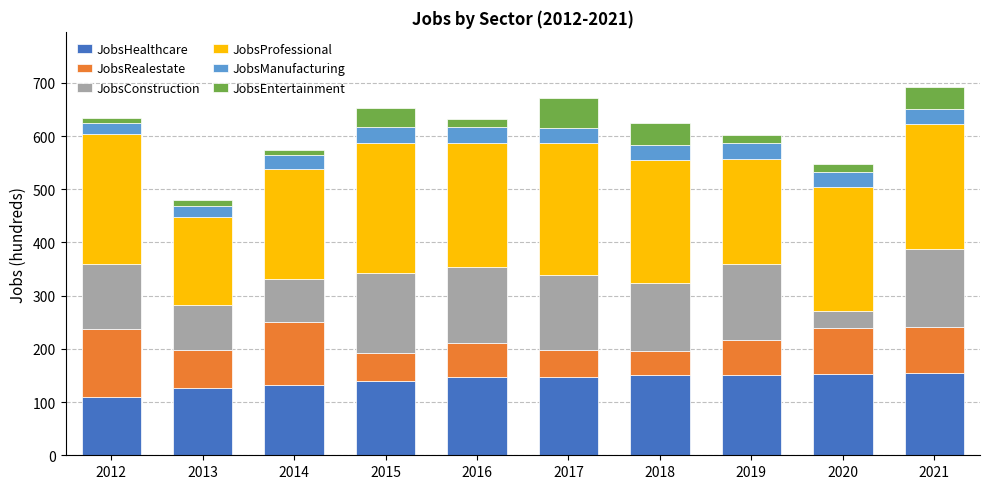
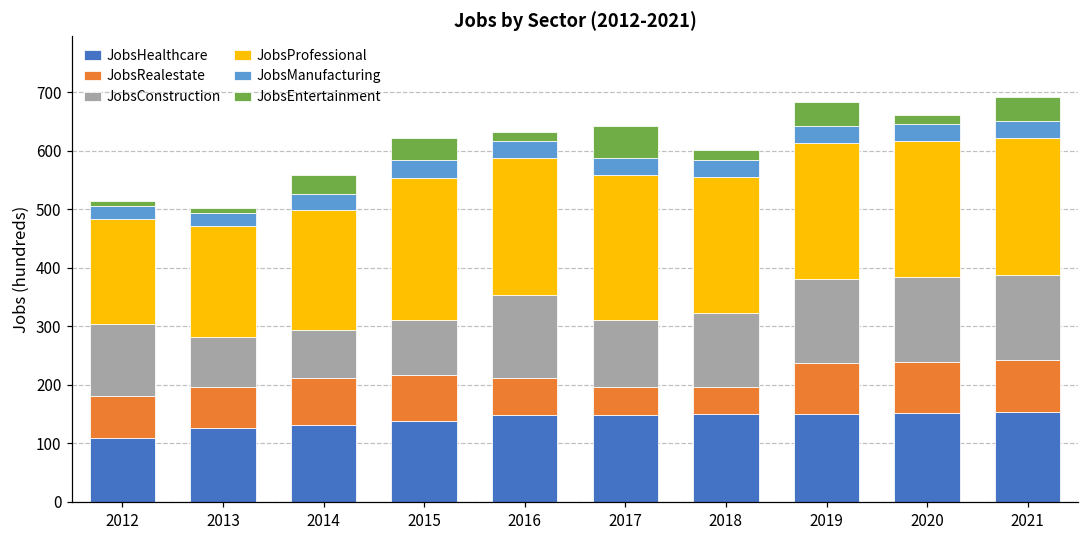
JobsRealestate, 2012: 130 -> 70
JobsProfessional, 2012: 240 -> 180
JobsProfessional, 2013: 170 -> 190
JobsRealestate, 2014: 120 -> 80
JobsEntertainment, 2014: 10 -> 30
JobsRealestate, 2015: 50 -> 80
JobsConstruction, 2015: 150 -> 100
JobsConstruction, 2017: 140 -> 110
JobsEntertainment, 2018: 40 -> 20
JobsRealestate, 2019: 70 -> 90
JobsProfessional, 2019: 200 -> 230
JobsEntertainment, 2019: 20 -> 40
JobsConstruction, 2020: 30 -> 150
